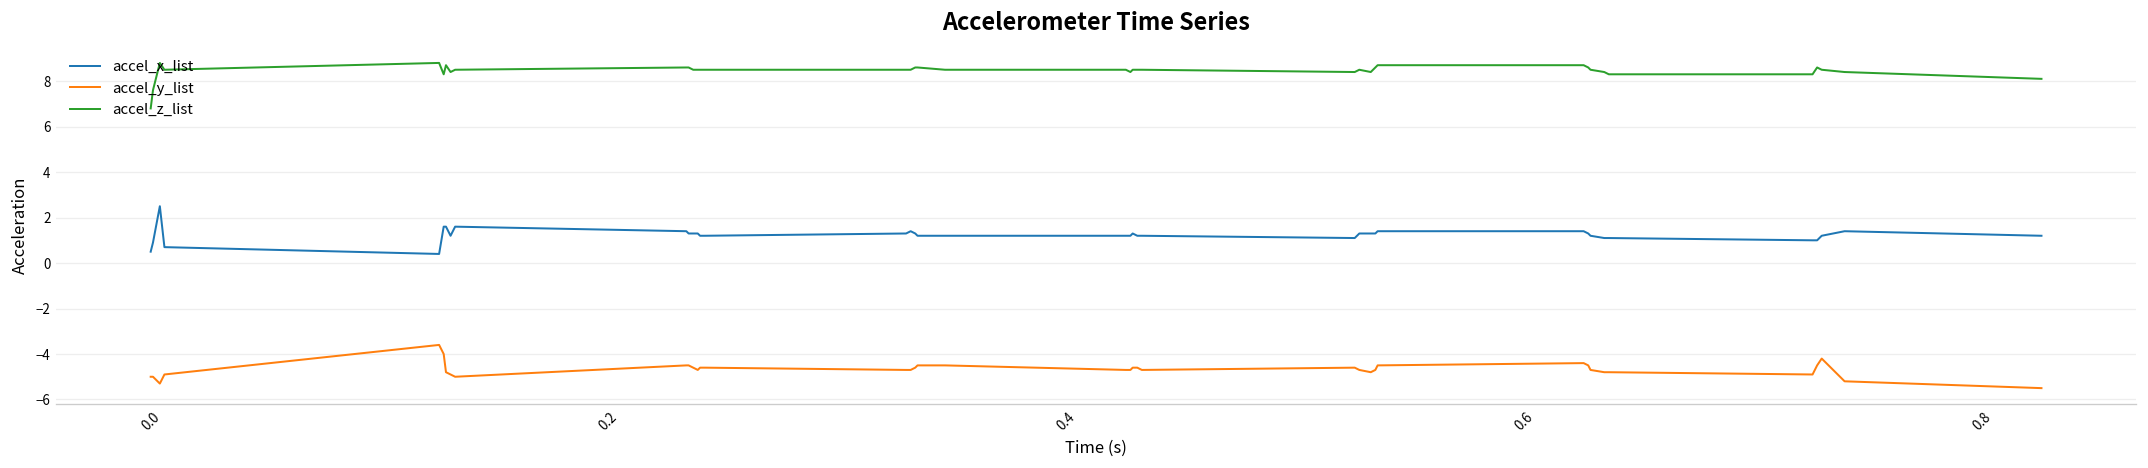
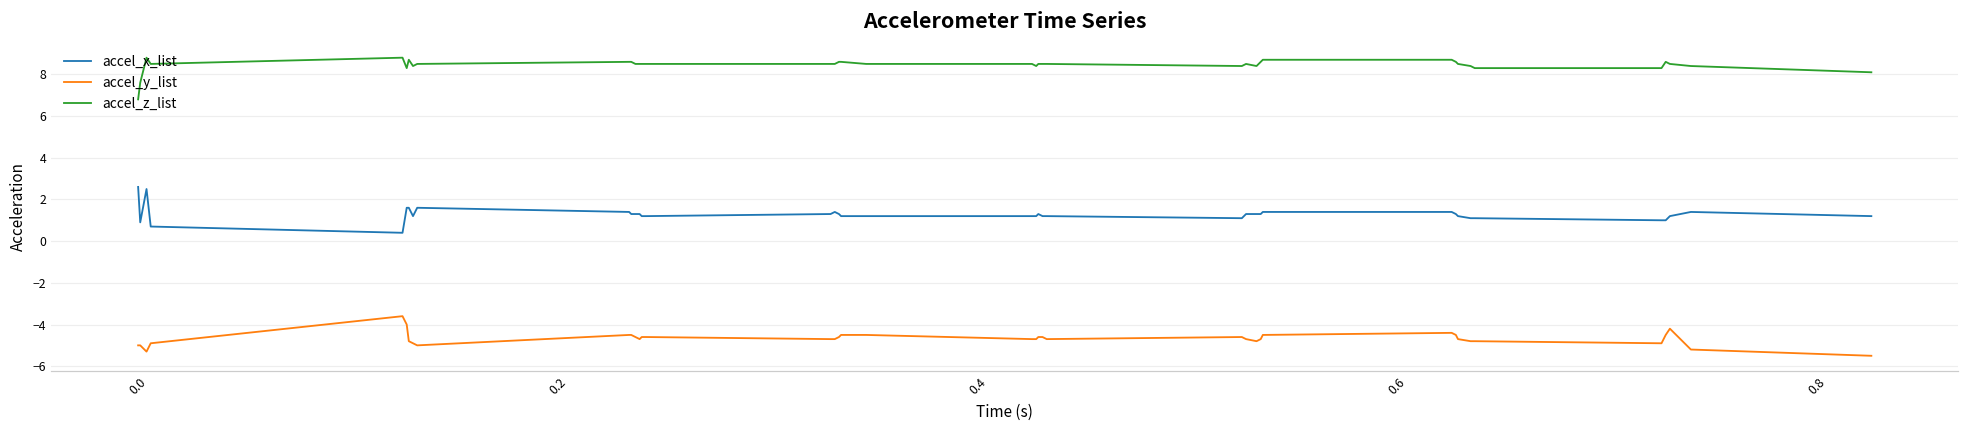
accel_x_list, 0.0: 0.5 -> 2.6
